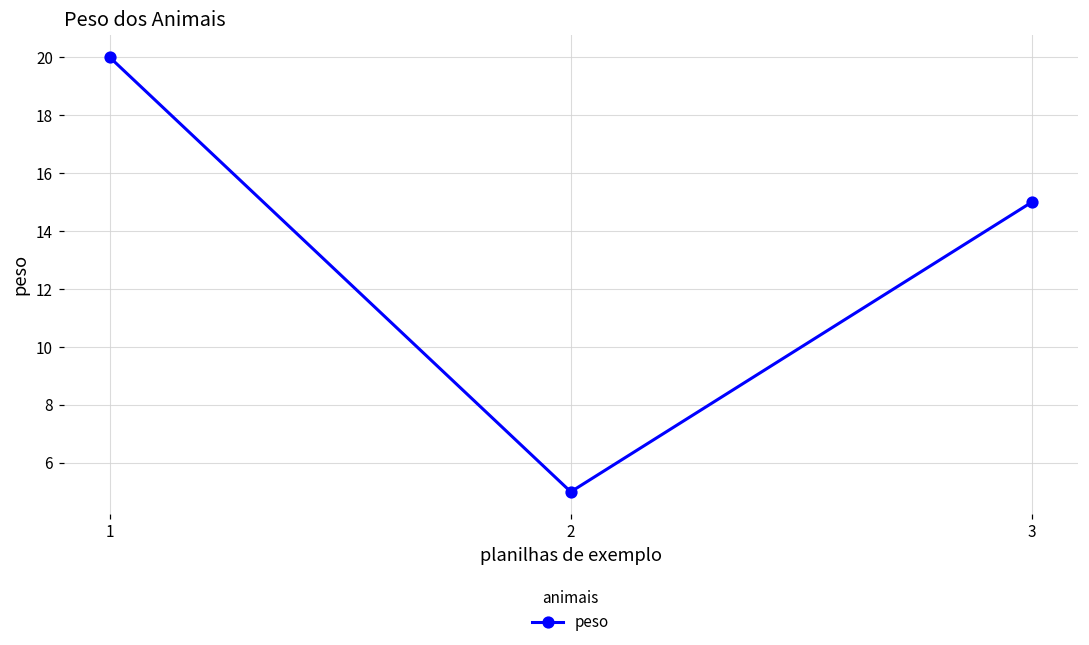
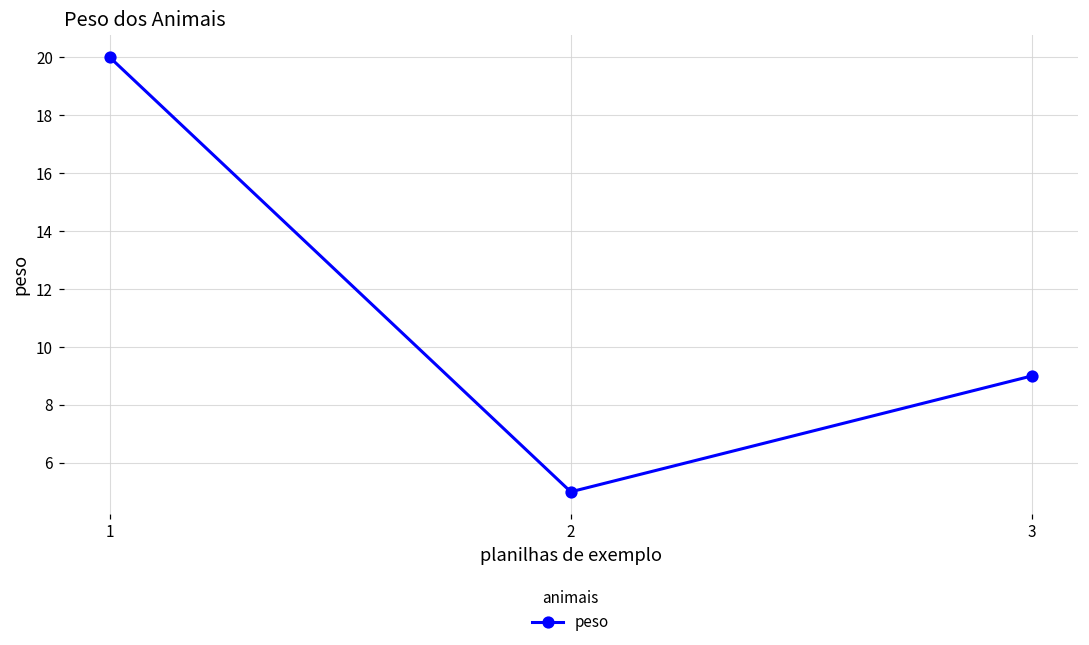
3: 15 -> 9
